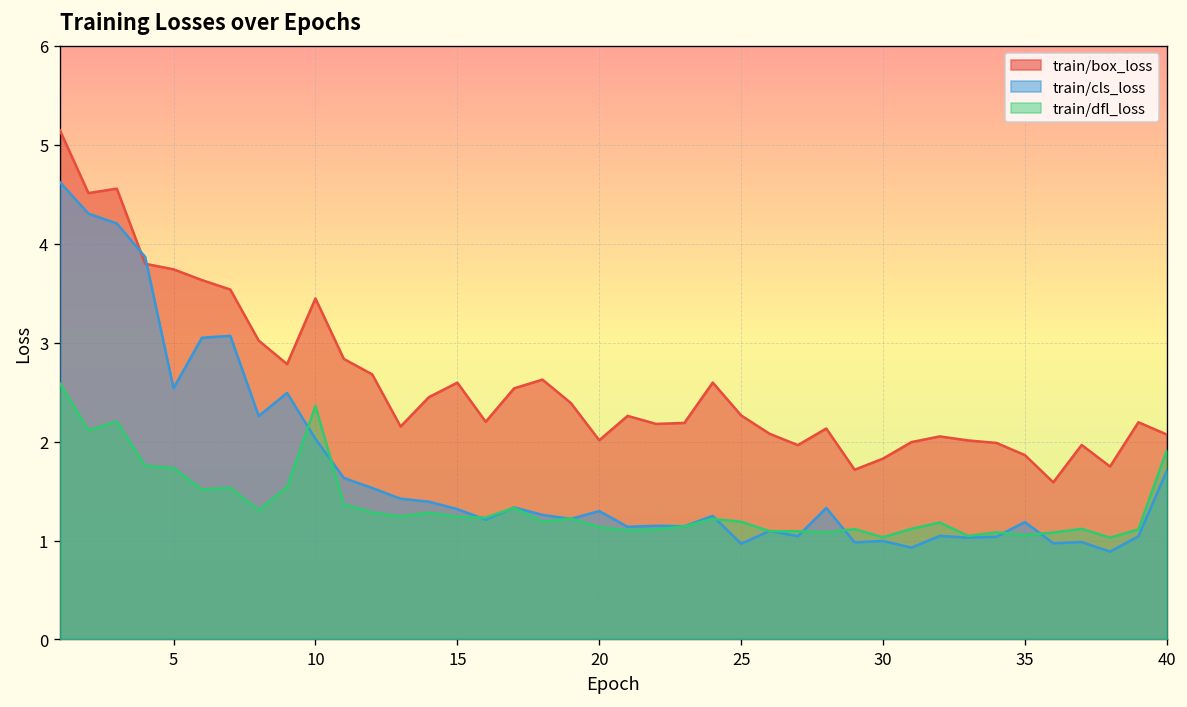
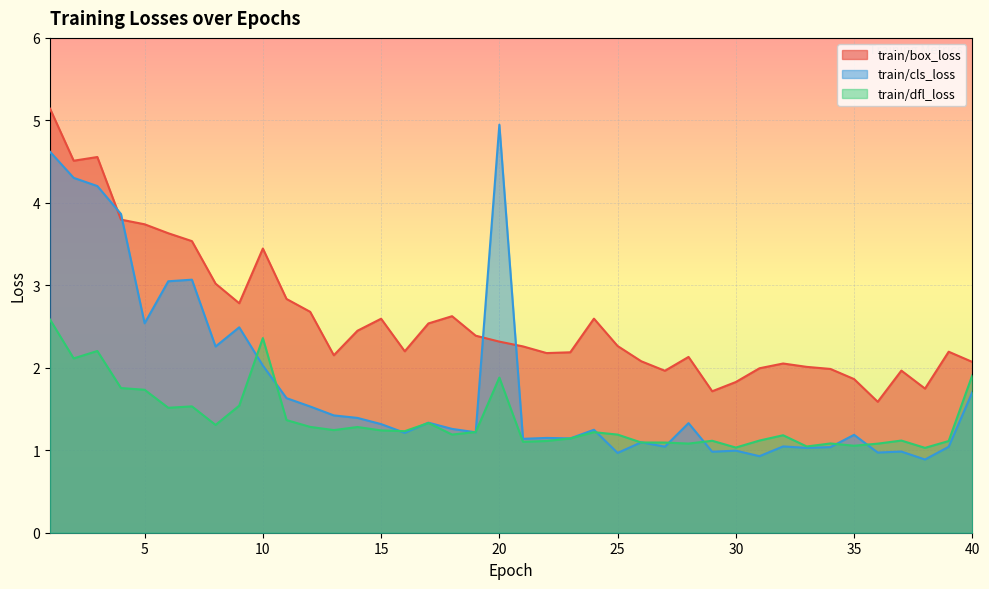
train/box_loss, 20: 2.0 -> 2.3
train/cls_loss, 20: 1.3 -> 4.9
train/dfl_loss, 20: 1.1 -> 1.9
